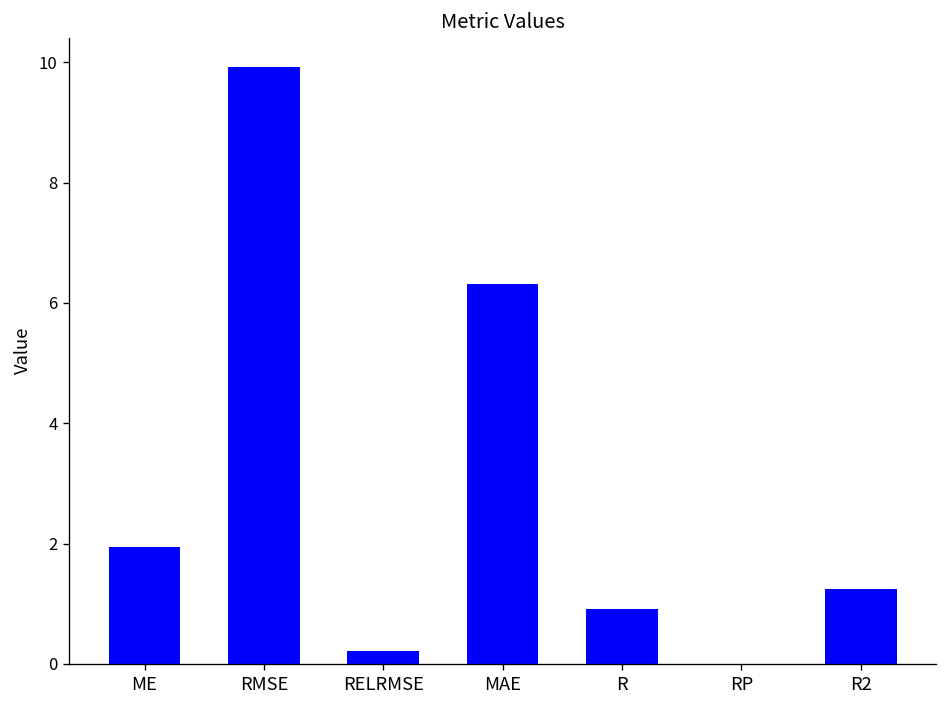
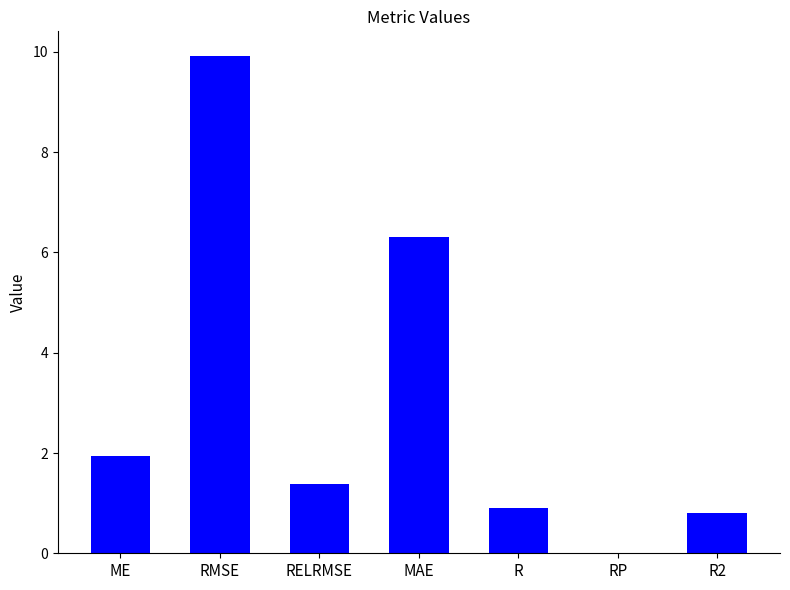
RELRMSE: 0.2 -> 1.4
R2: 1.2 -> 0.8
